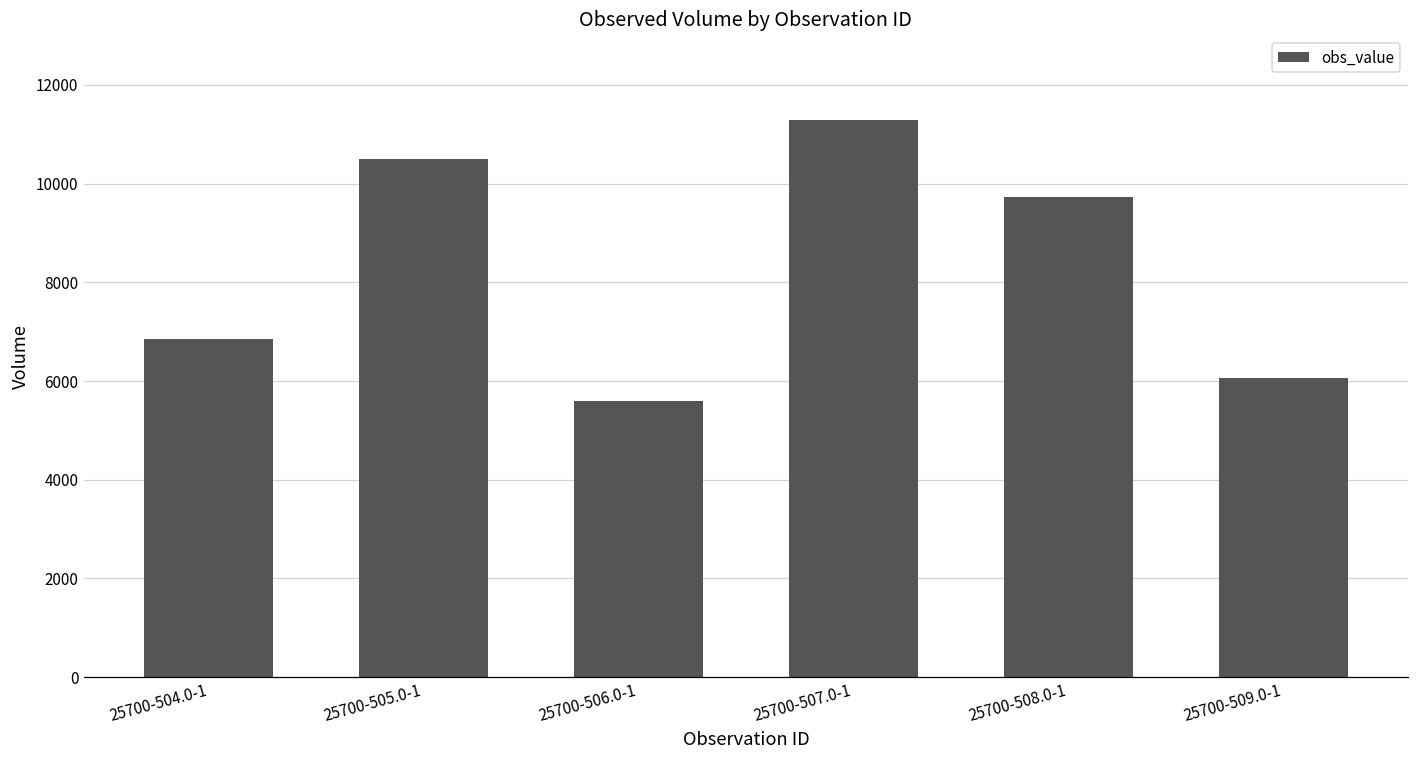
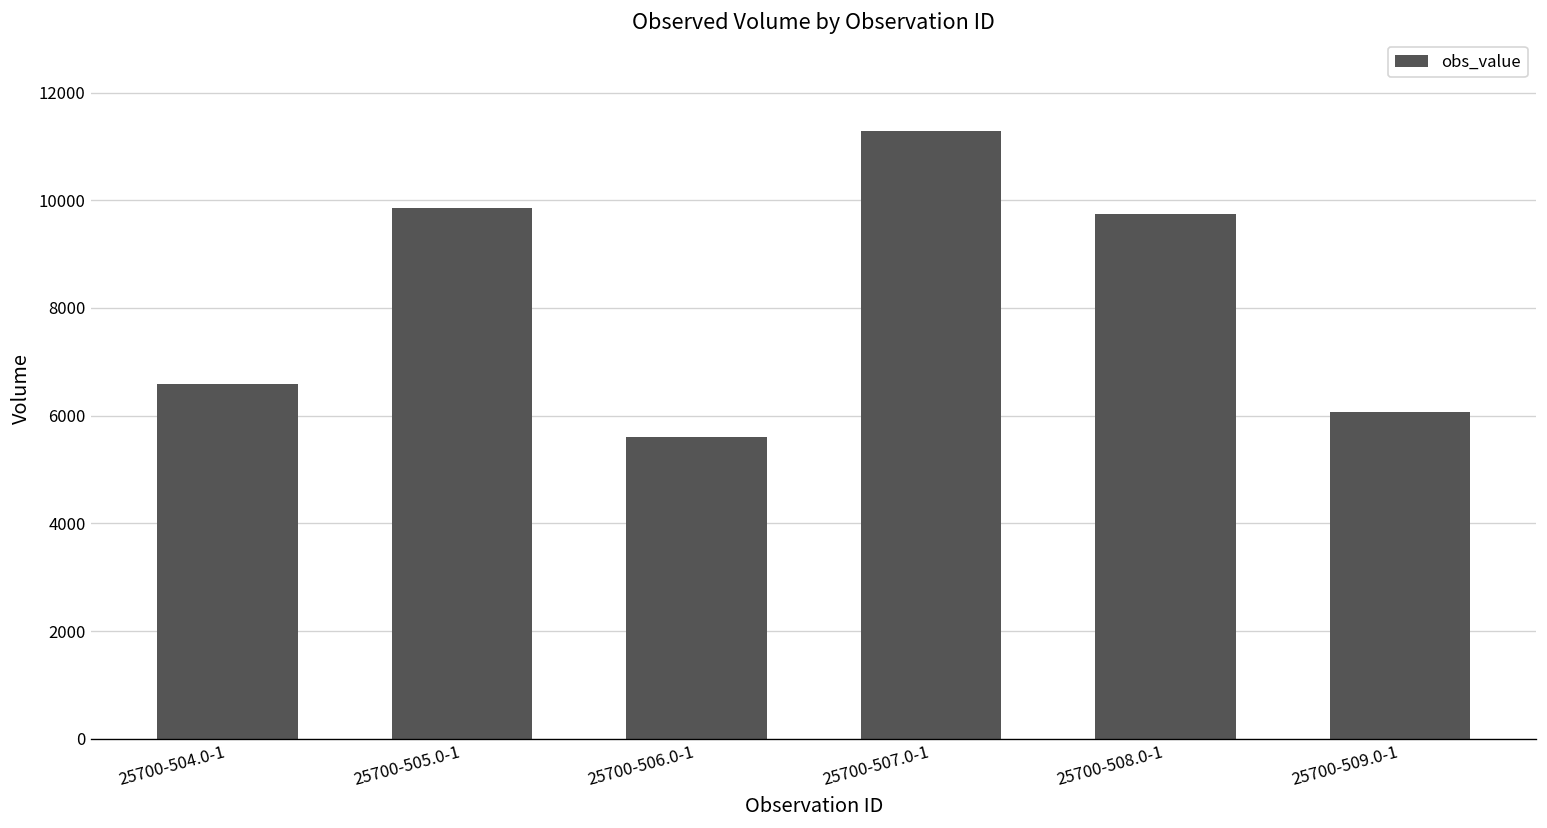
25700-504.0-1: 6900 -> 6600
25700-505.0-1: 10500 -> 9900
